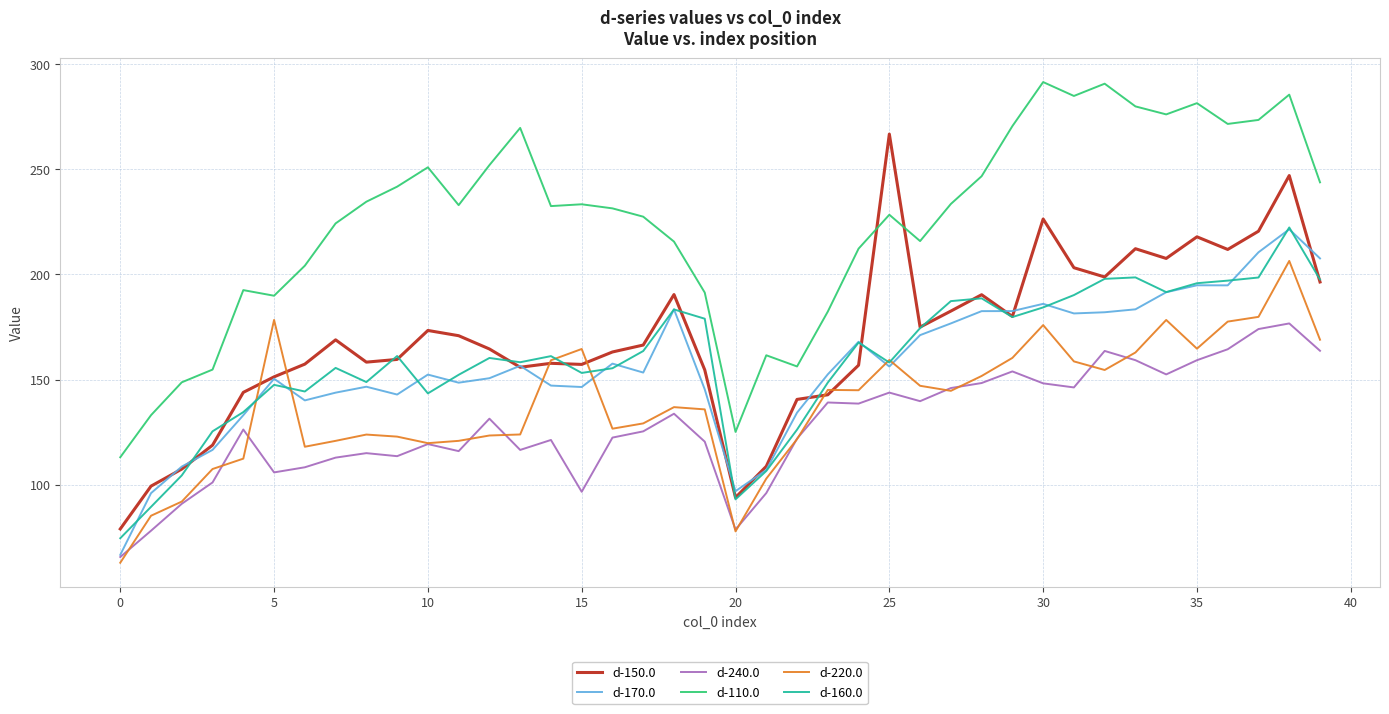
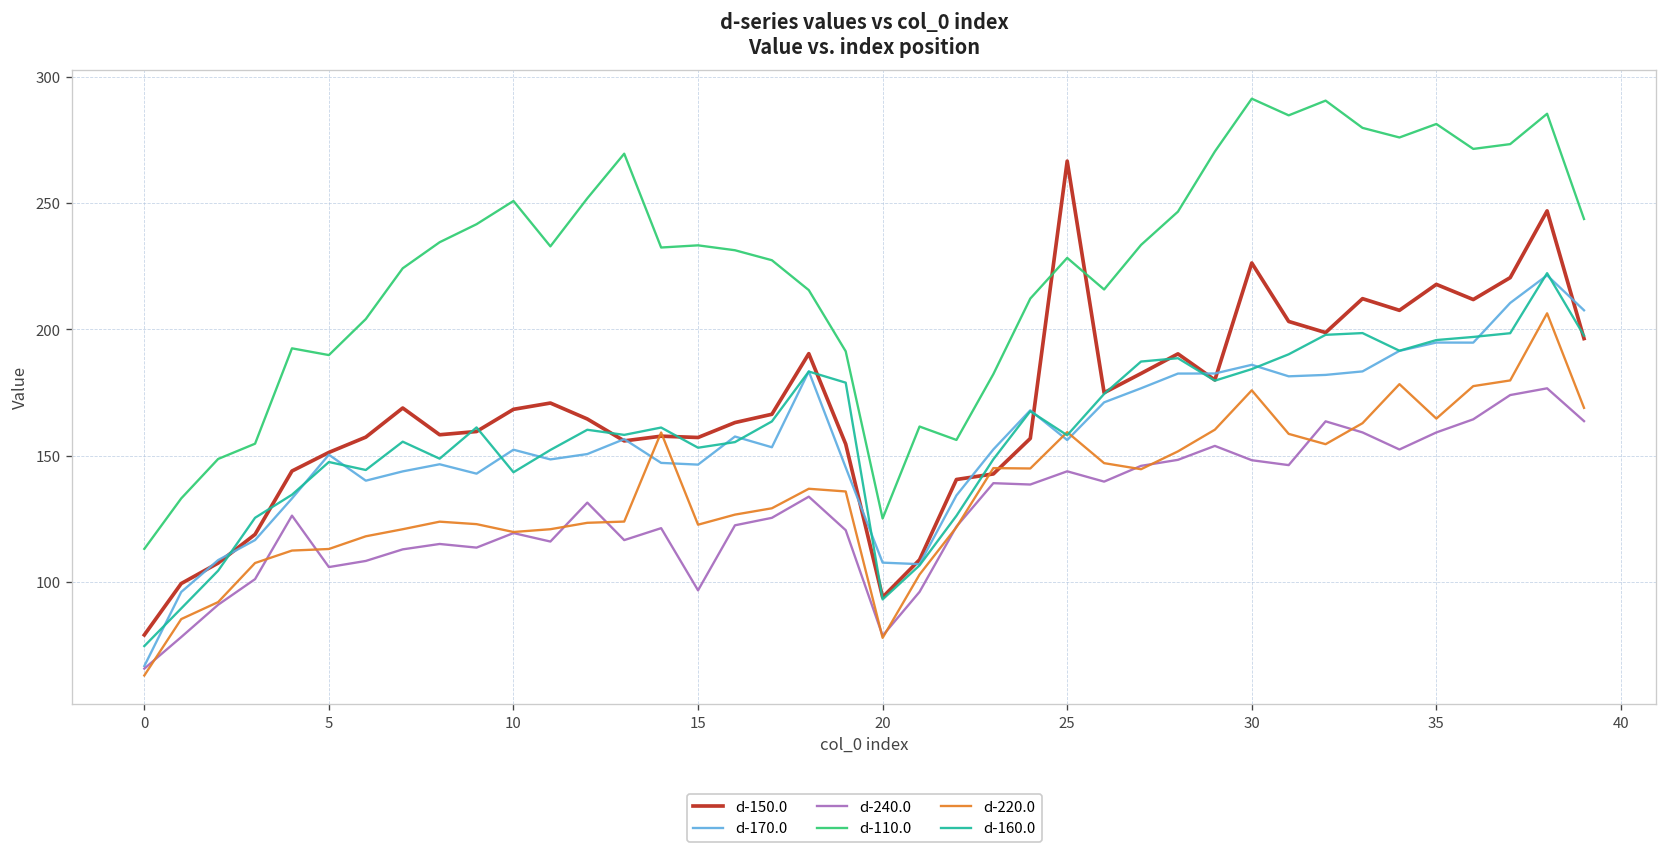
d-220.0, 5: 178 -> 113
d-150.0, 10: 173 -> 168
d-220.0, 15: 165 -> 123
d-170.0, 20: 97 -> 108
